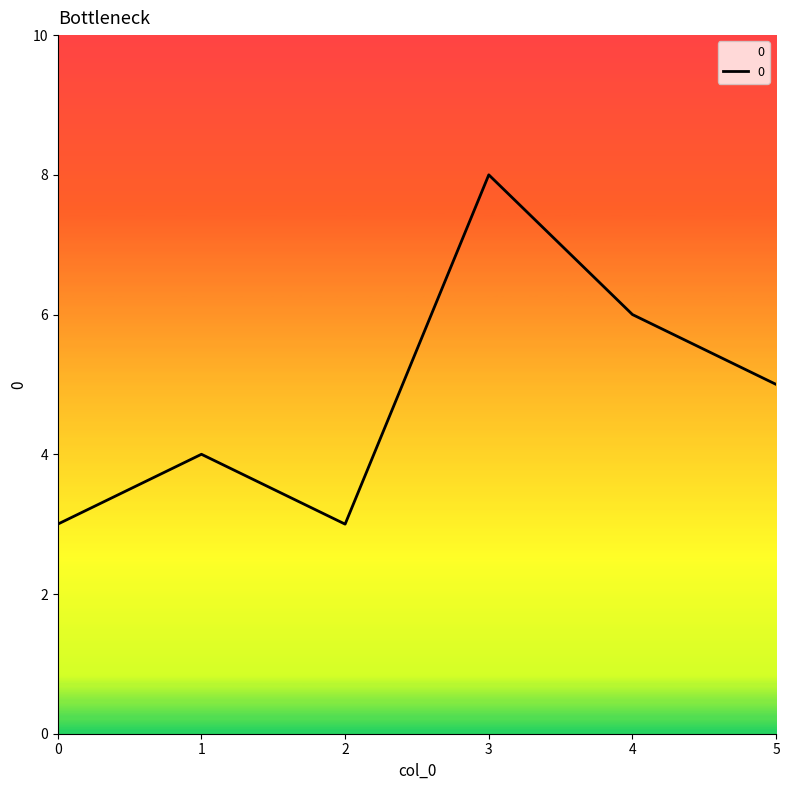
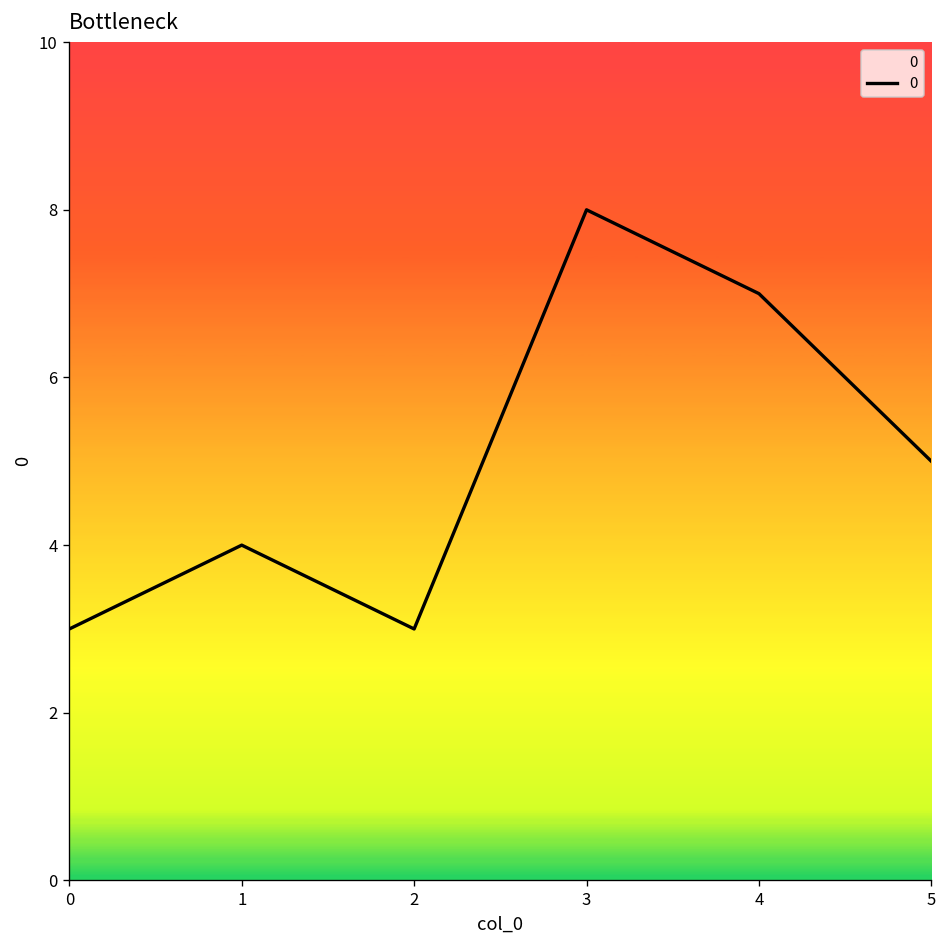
4: 6 -> 7
